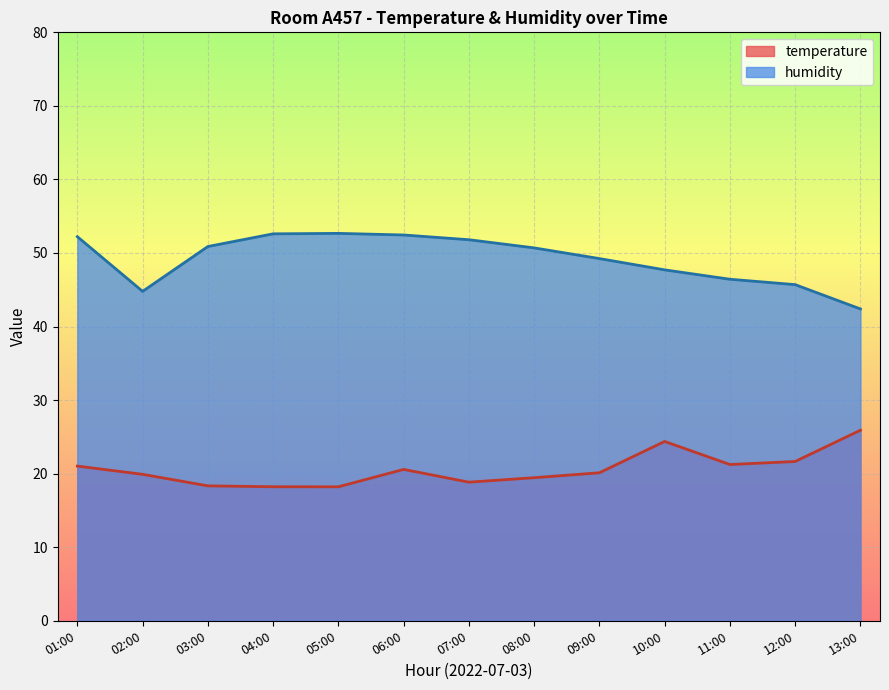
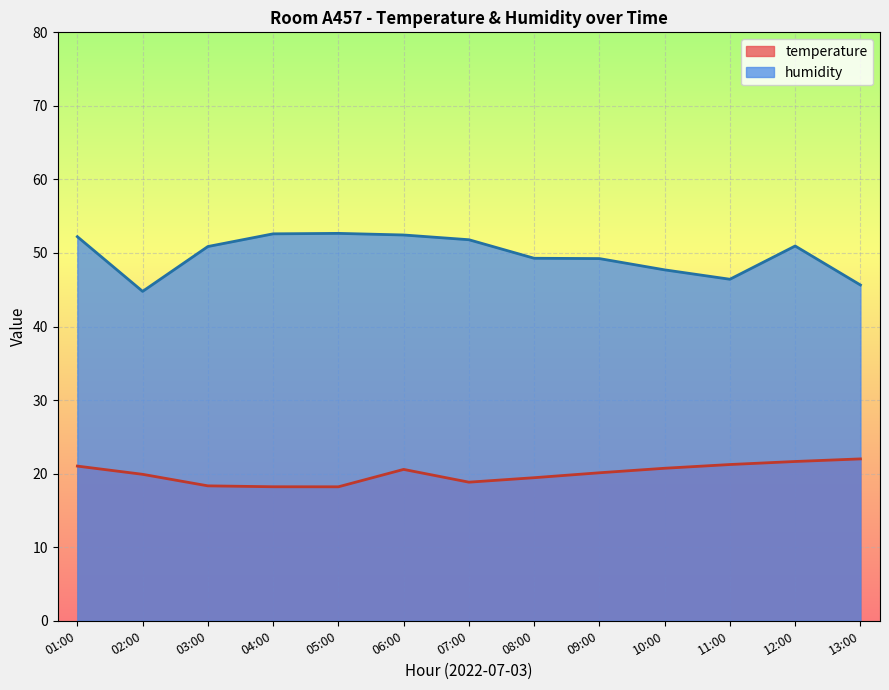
humidity, 08:00: 51 -> 49
temperature, 10:00: 24 -> 21
humidity, 12:00: 46 -> 51
temperature, 13:00: 26 -> 22
humidity, 13:00: 42 -> 46
